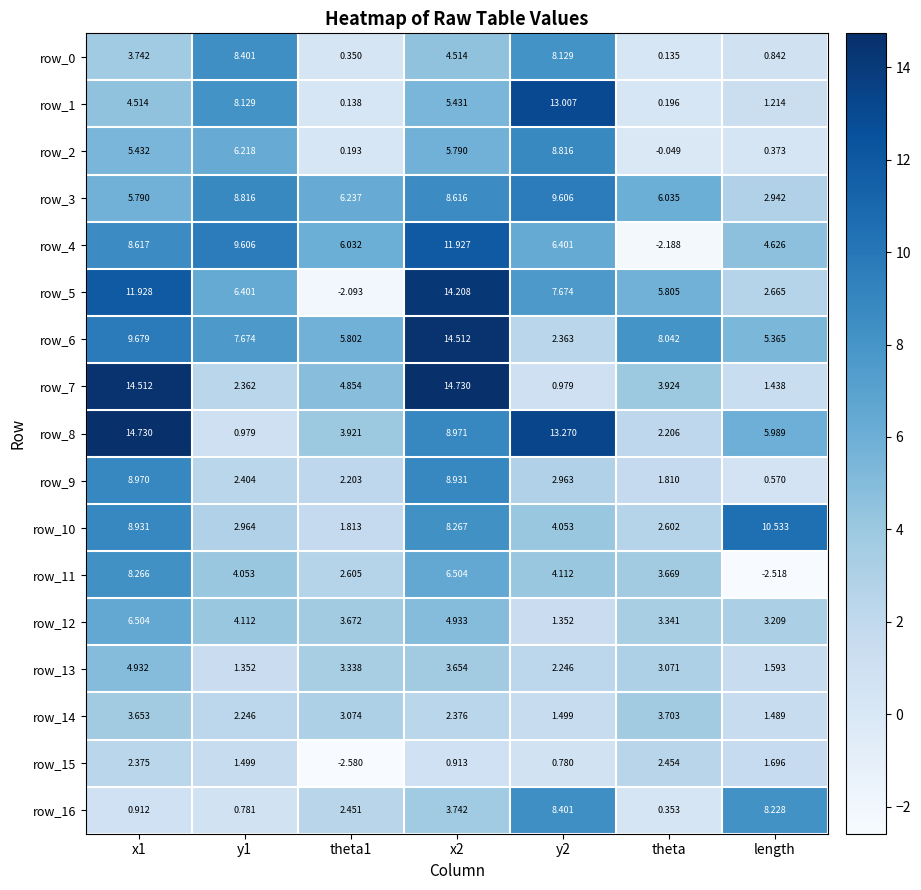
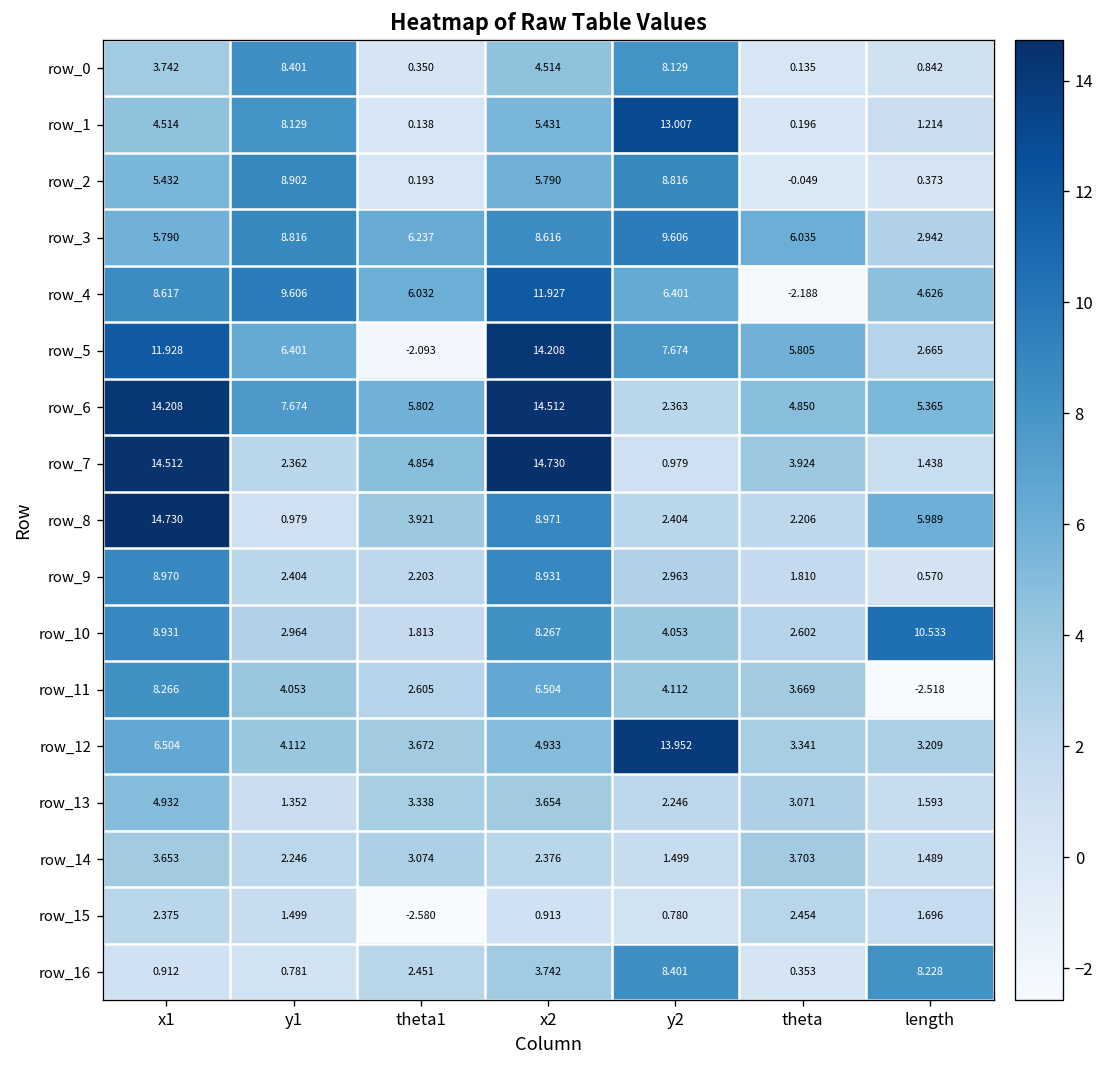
row_2, y1: 6.218 -> 8.902
row_6, x1: 9.679 -> 14.208
row_6, theta: 8.042 -> 4.850
row_8, y2: 13.270 -> 2.404
row_12, y2: 1.352 -> 13.952
